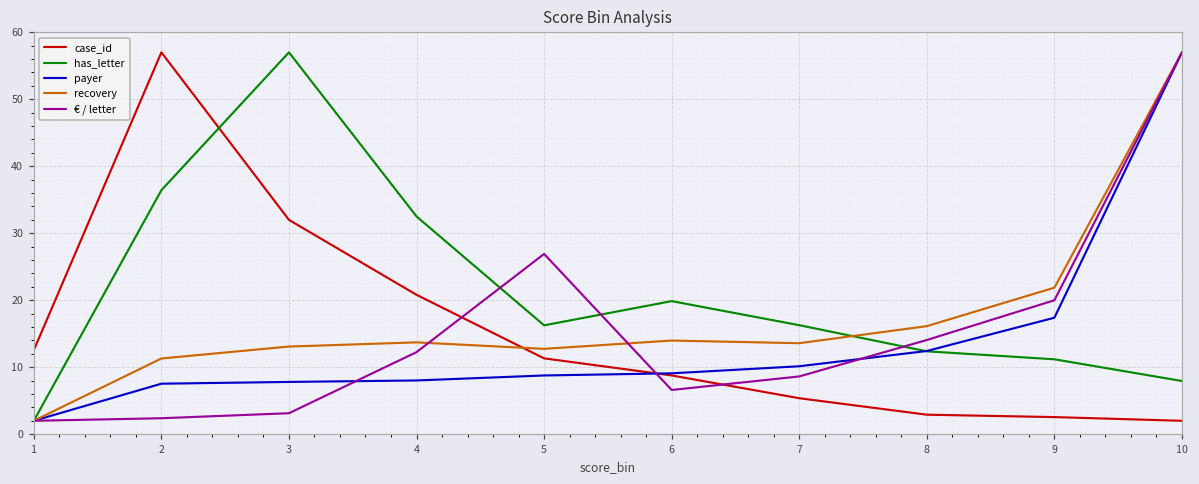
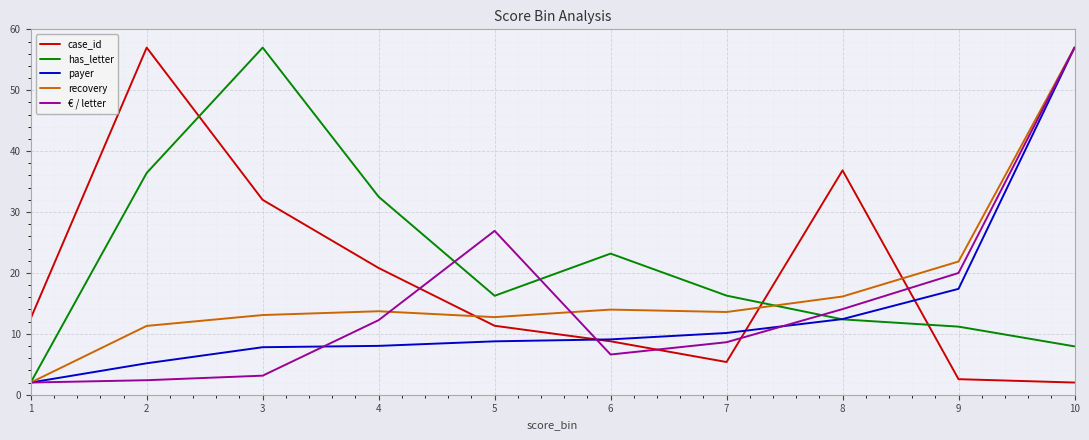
payer, 2: 8 -> 5
has_letter, 6: 20 -> 23
case_id, 8: 3 -> 37
